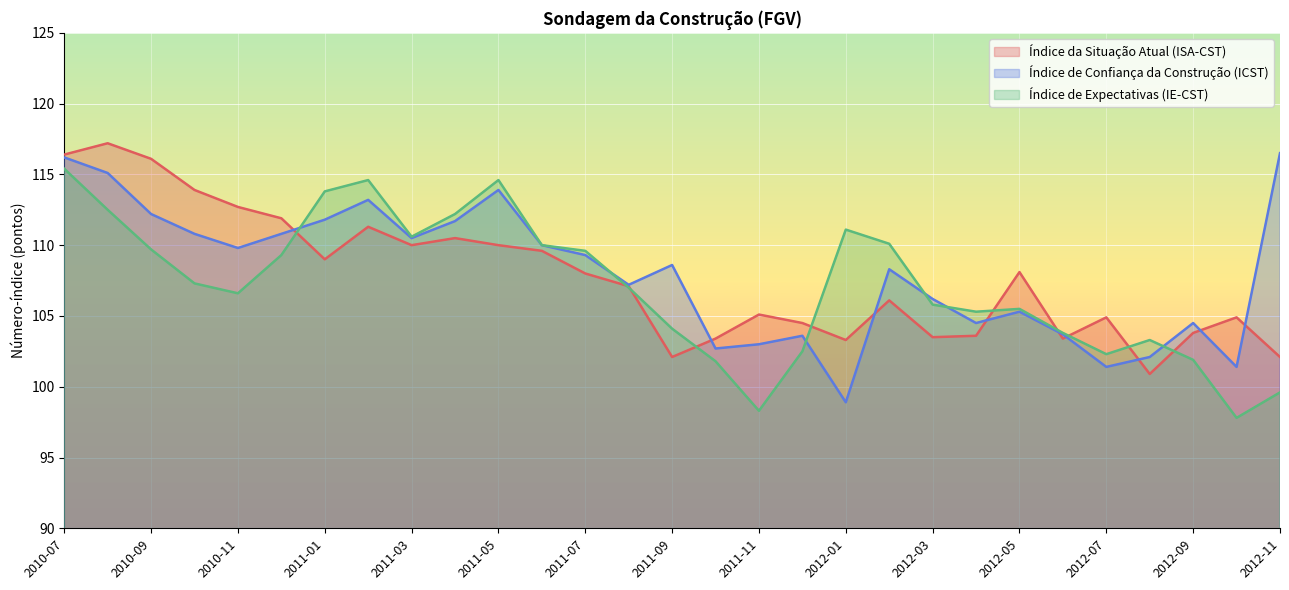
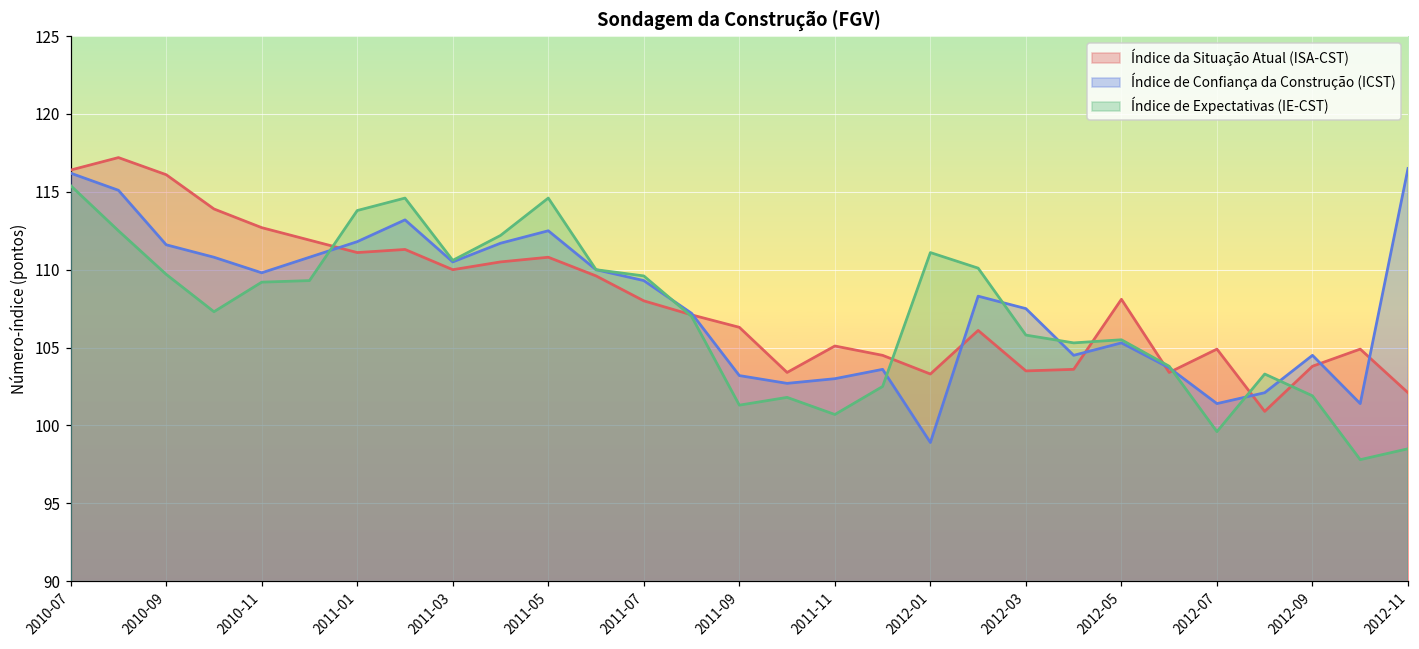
Índice de Confiança da Construção (ICST), 2010-09: 112.2 -> 111.6
Índice de Expectativas (IE-CST), 2010-11: 106.6 -> 109.2
Índice da Situação Atual (ISA-CST), 2011-01: 109.0 -> 111.1
Índice da Situação Atual (ISA-CST), 2011-05: 110.0 -> 110.8
Índice de Confiança da Construção (ICST), 2011-05: 113.9 -> 112.5
Índice da Situação Atual (ISA-CST), 2011-09: 102.1 -> 106.3
Índice de Confiança da Construção (ICST), 2011-09: 108.6 -> 103.2
Índice de Expectativas (IE-CST), 2011-09: 104.1 -> 101.3
Índice de Expectativas (IE-CST), 2011-11: 98.3 -> 100.7
Índice de Confiança da Construção (ICST), 2012-03: 106.2 -> 107.5
Índice de Expectativas (IE-CST), 2012-07: 102.3 -> 99.6
Índice de Expectativas (IE-CST), 2012-11: 99.6 -> 98.5
